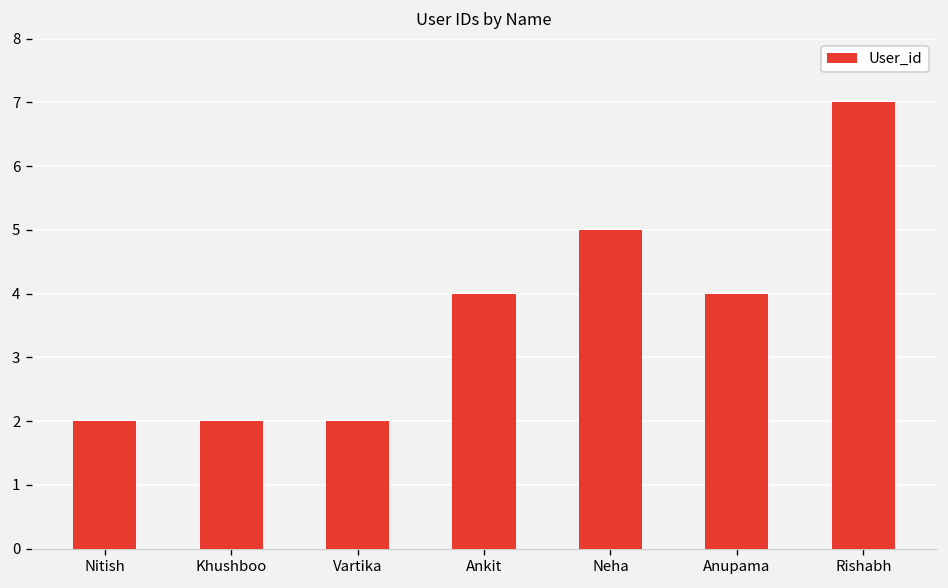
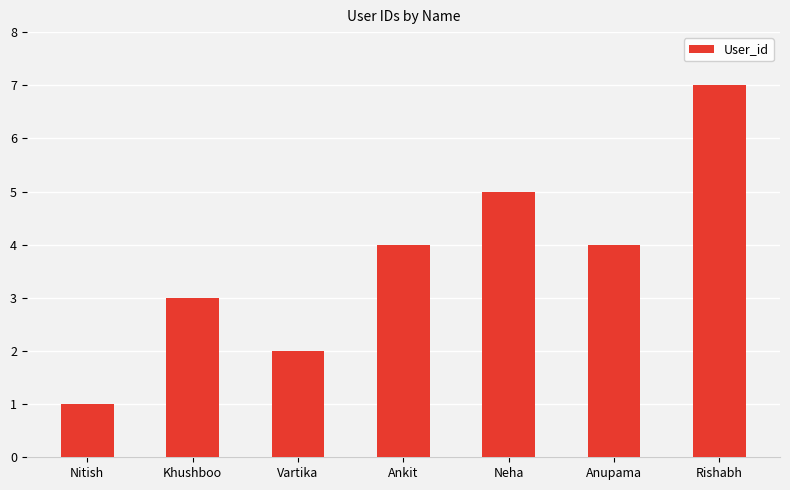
Nitish: 2 -> 1
Khushboo: 2 -> 3
